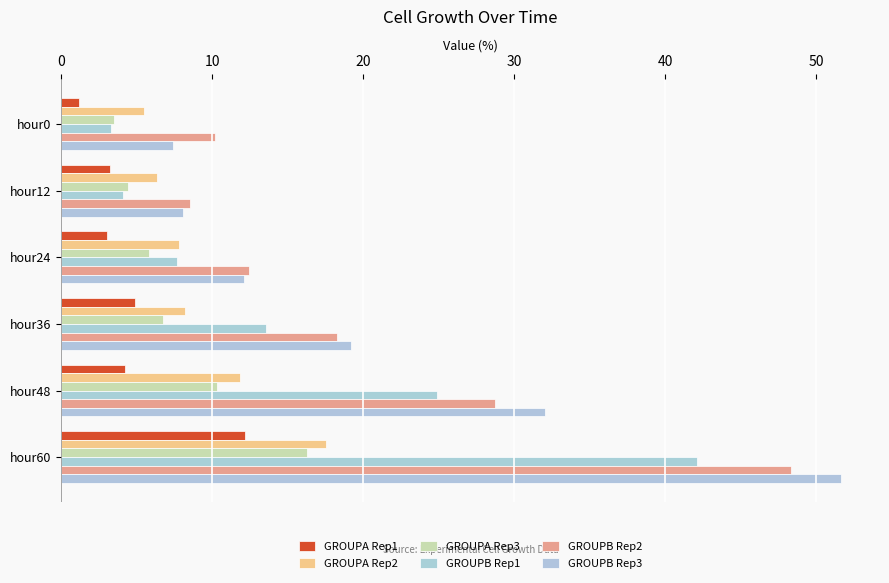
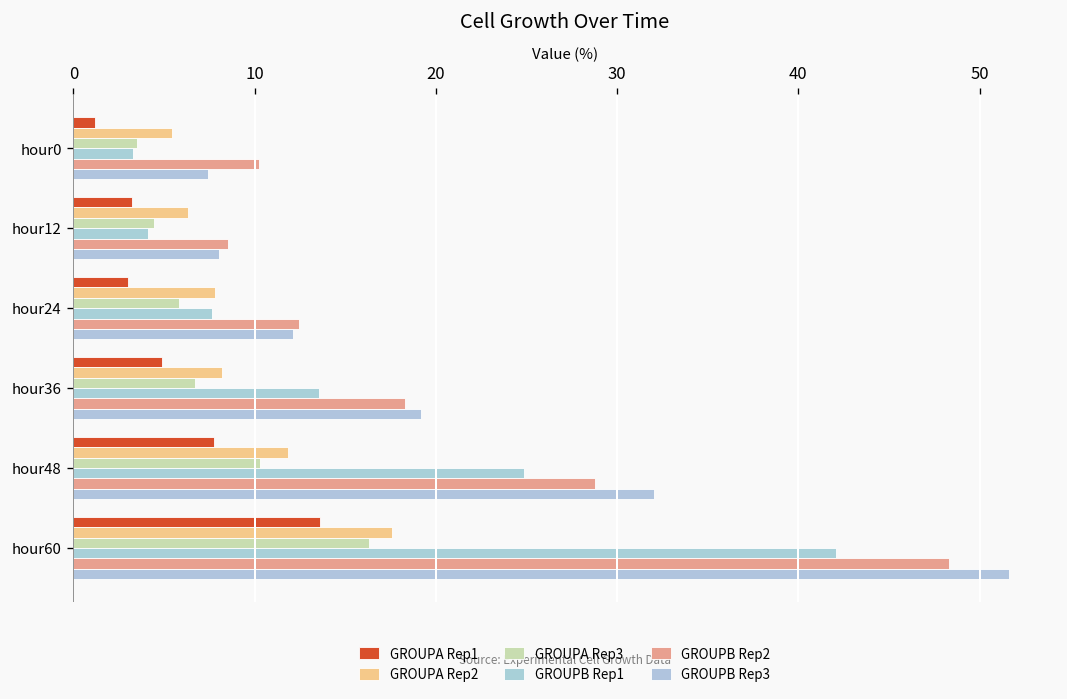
GROUPA Rep1, hour48: 4.2 -> 7.7
GROUPA Rep1, hour60: 12.1 -> 13.6
